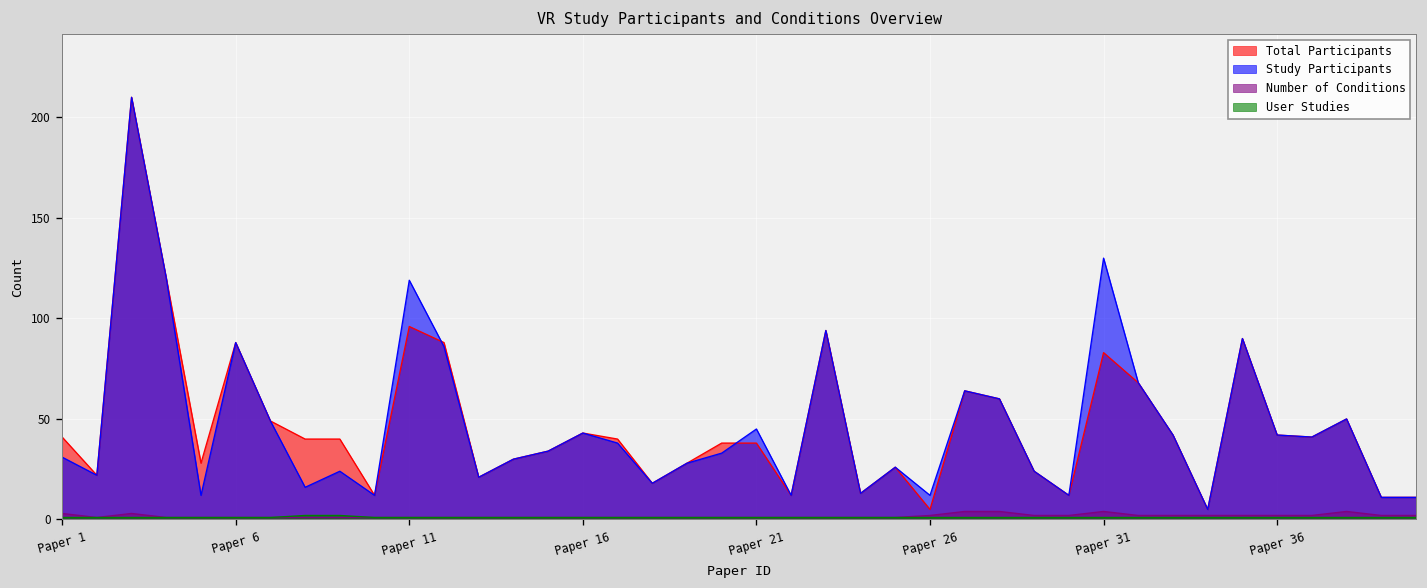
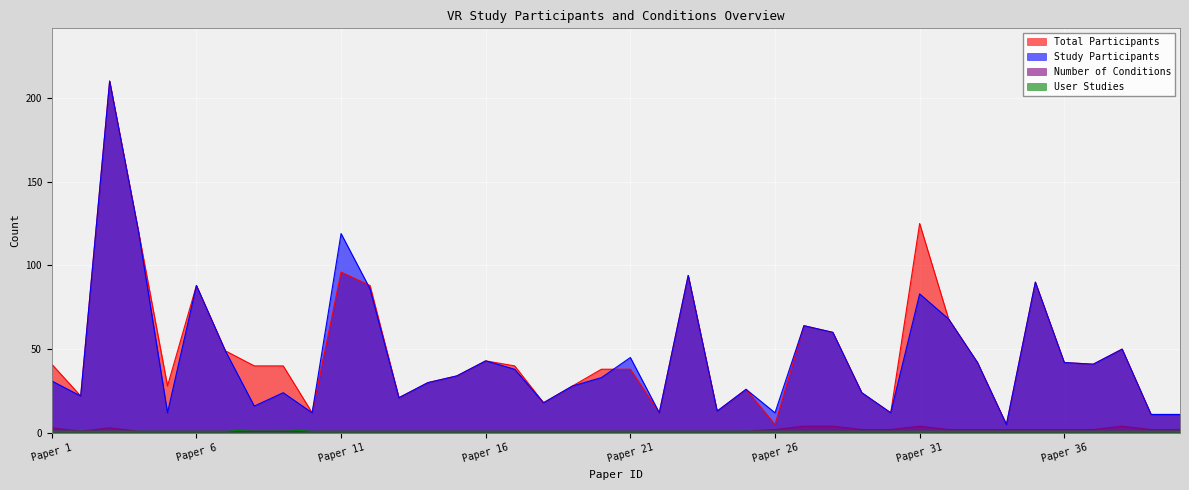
Total Participants, Paper 31: 83 -> 125
Study Participants, Paper 31: 130 -> 83
